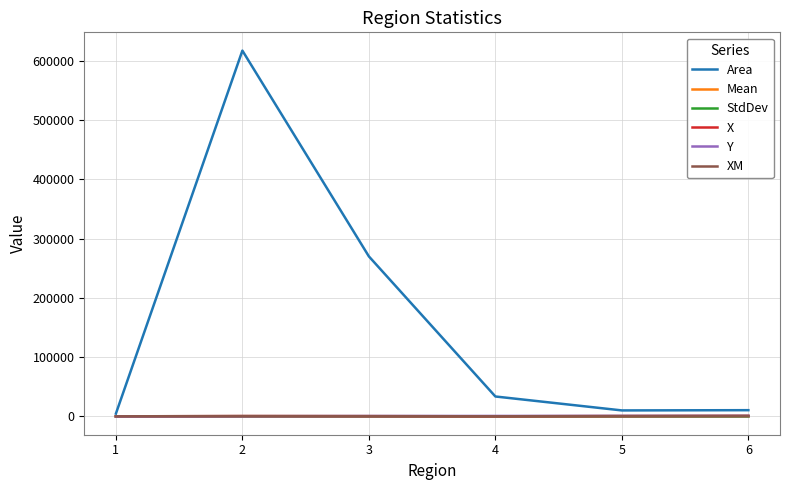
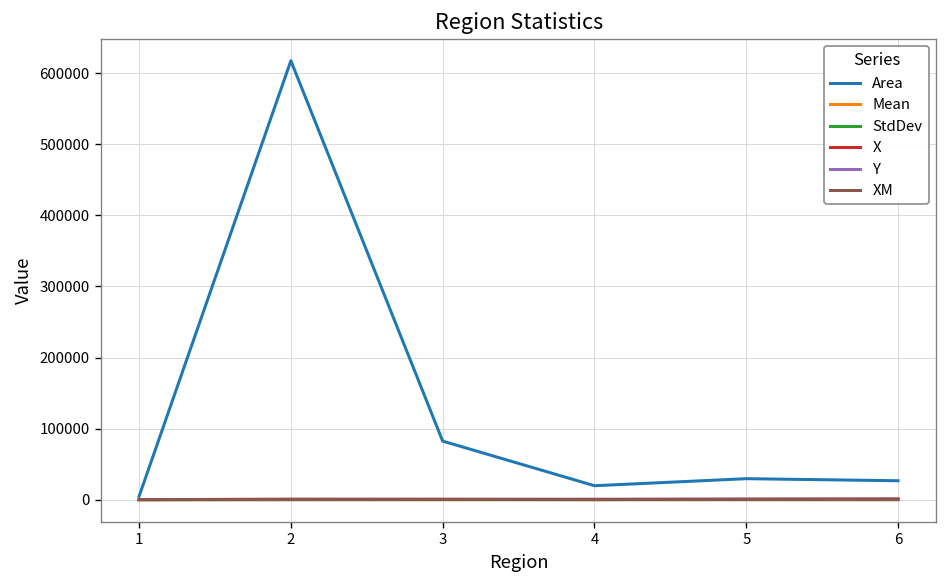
Area, 3: 270000 -> 80000
Area, 4: 30000 -> 20000
Area, 5: 10000 -> 30000
Area, 6: 10000 -> 30000
